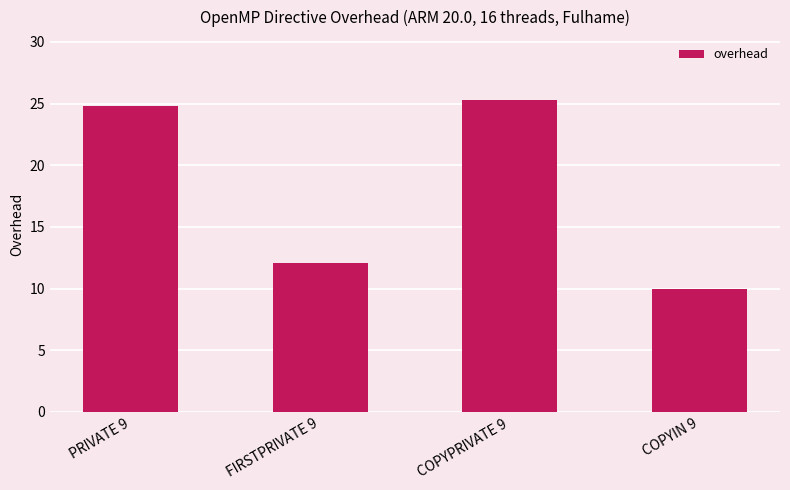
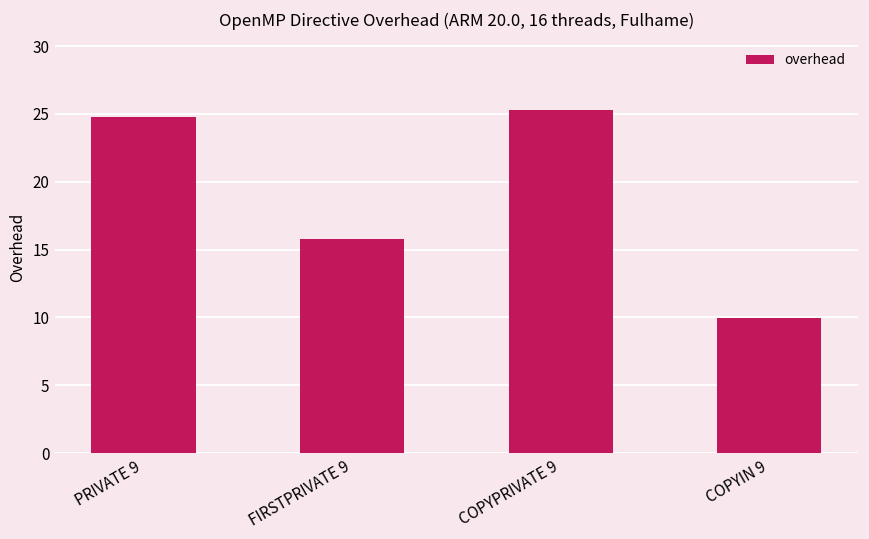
FIRSTPRIVATE 9: 12.1 -> 15.8
